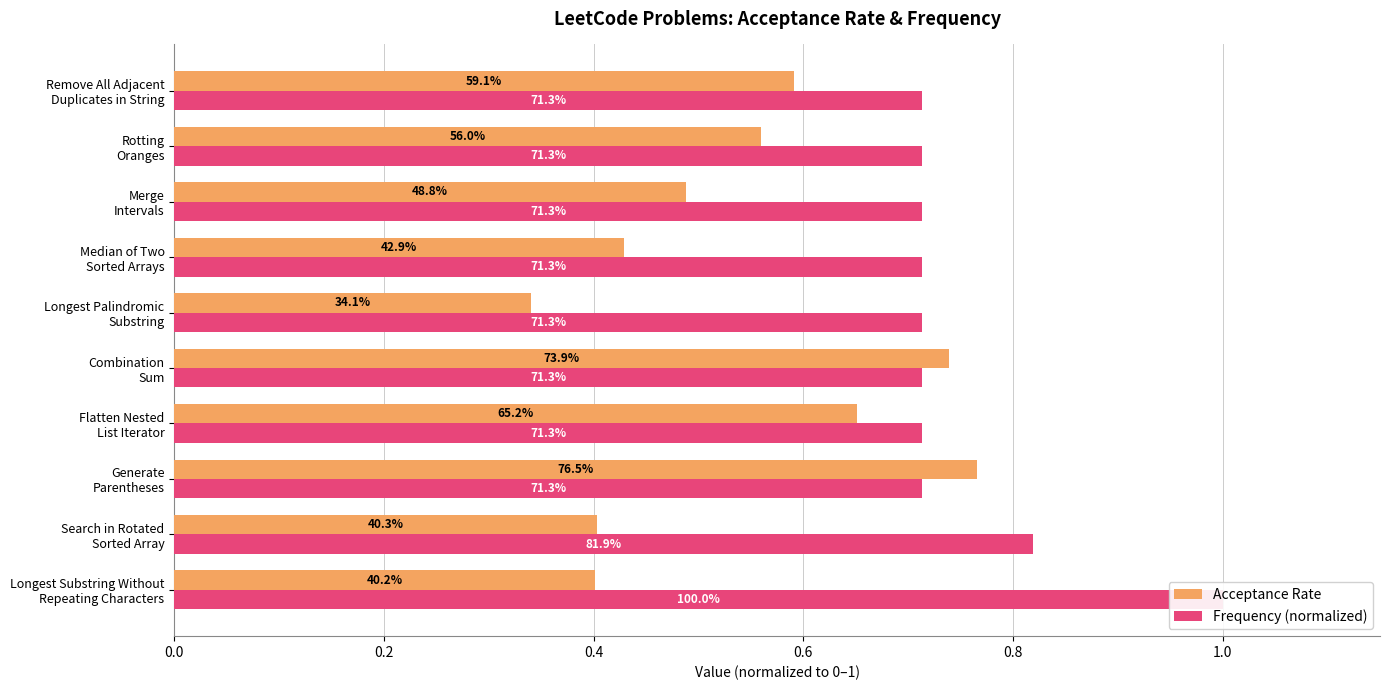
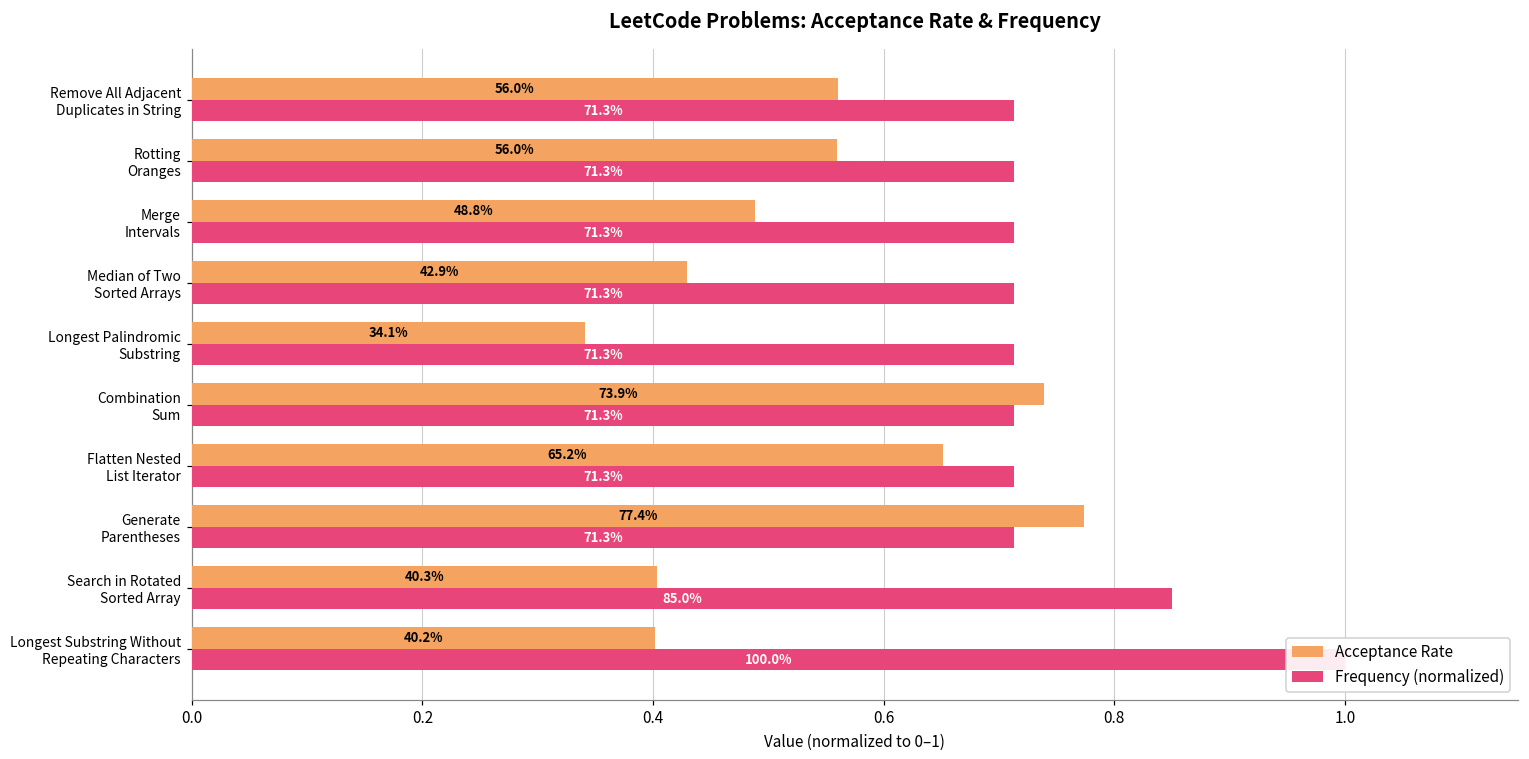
Acceptance Rate, Remove All Adjacent Duplicates in String: 59.1% -> 56.0%
Acceptance Rate, Generate Parentheses: 76.5% -> 77.4%
Frequency (normalized), Search in Rotated Sorted Array: 81.9% -> 85.0%
